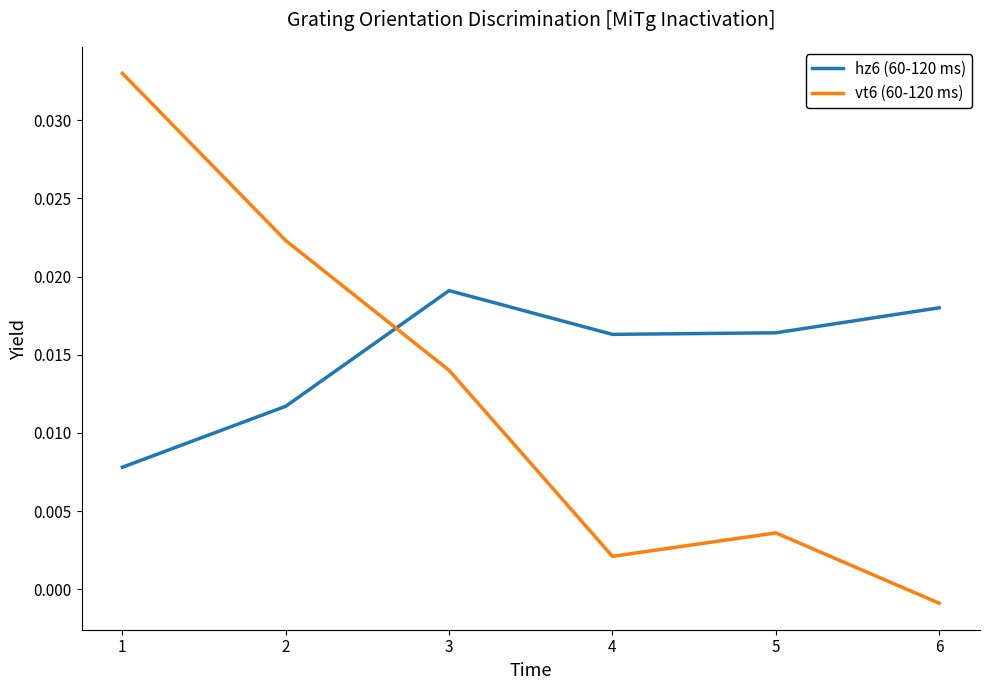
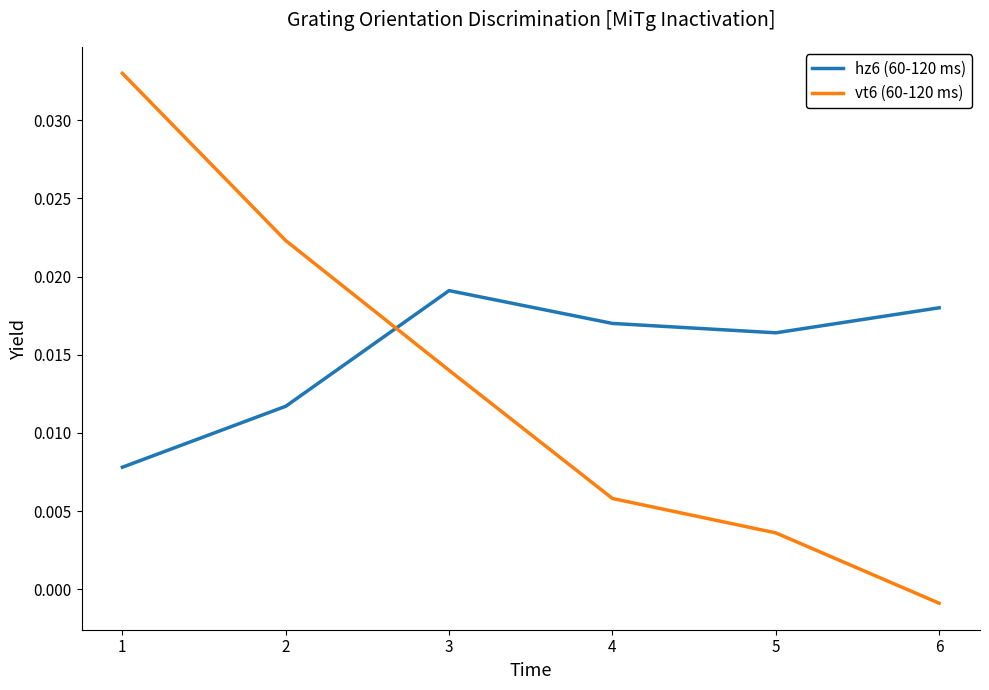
hz6 (60-120 ms), 4: 0.0163 -> 0.0170
vt6 (60-120 ms), 4: 0.0021 -> 0.0058
